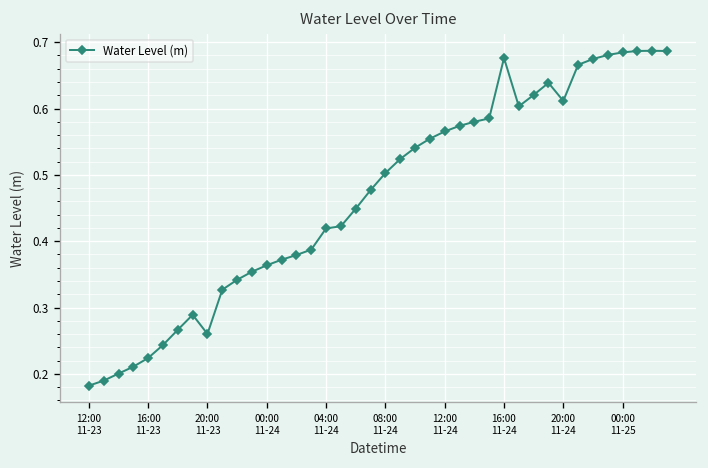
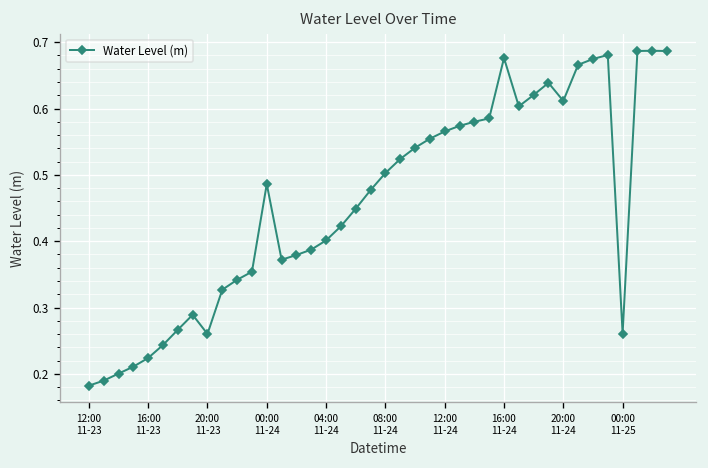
00:00 11-24: 0.36 -> 0.49
04:00 11-24: 0.42 -> 0.40
00:00 11-25: 0.68 -> 0.26
